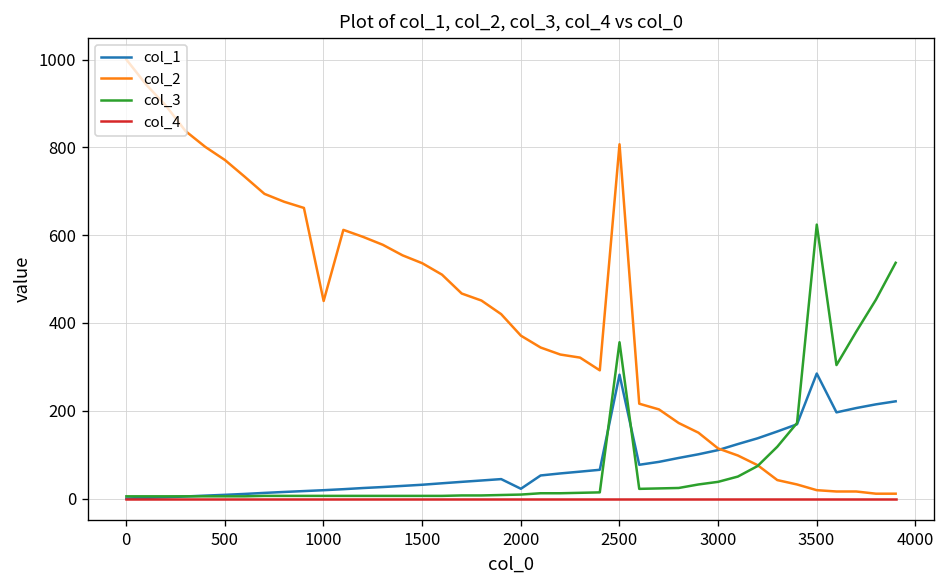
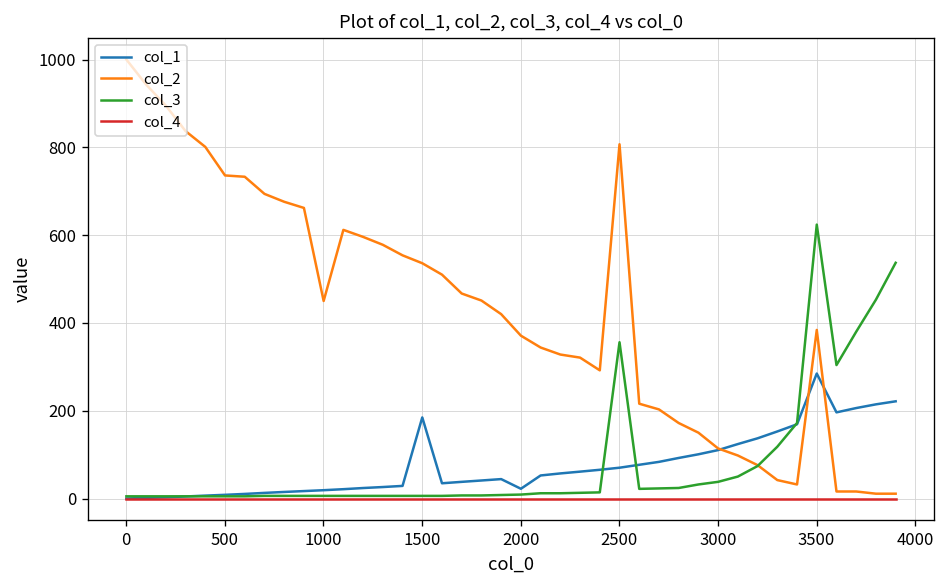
col_2, 500: 770 -> 740
col_1, 1500: 30 -> 180
col_1, 2500: 280 -> 70
col_2, 3500: 20 -> 380
